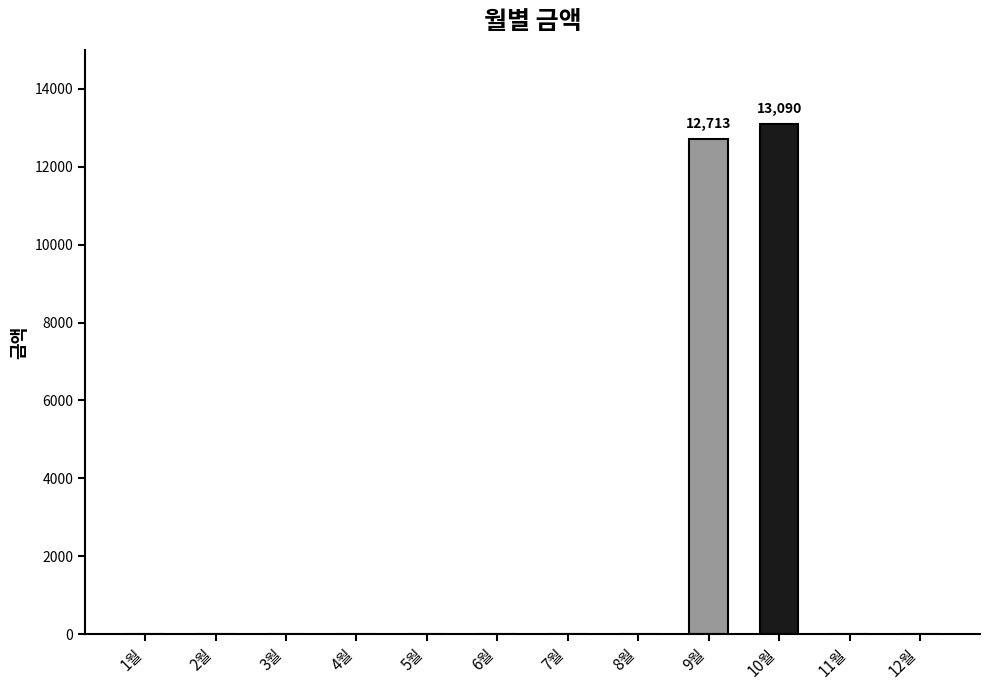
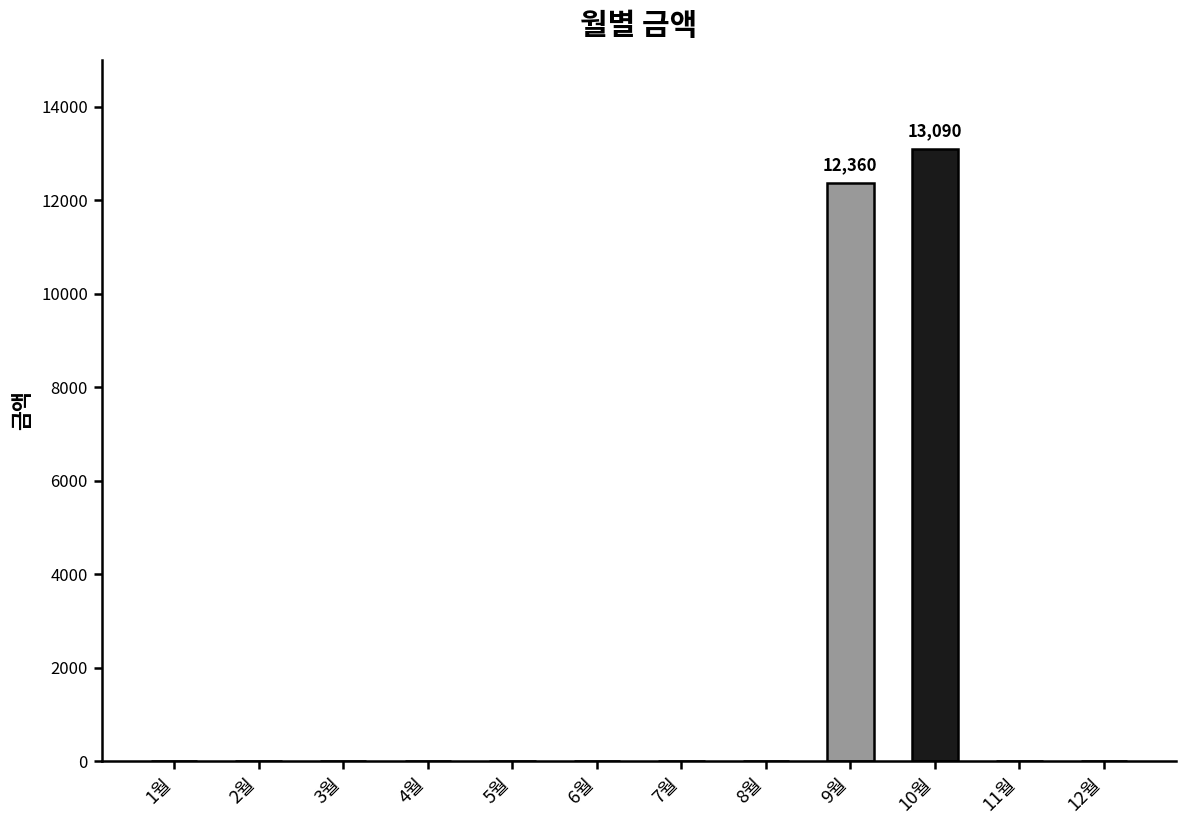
9월: 12,713 -> 12,360
